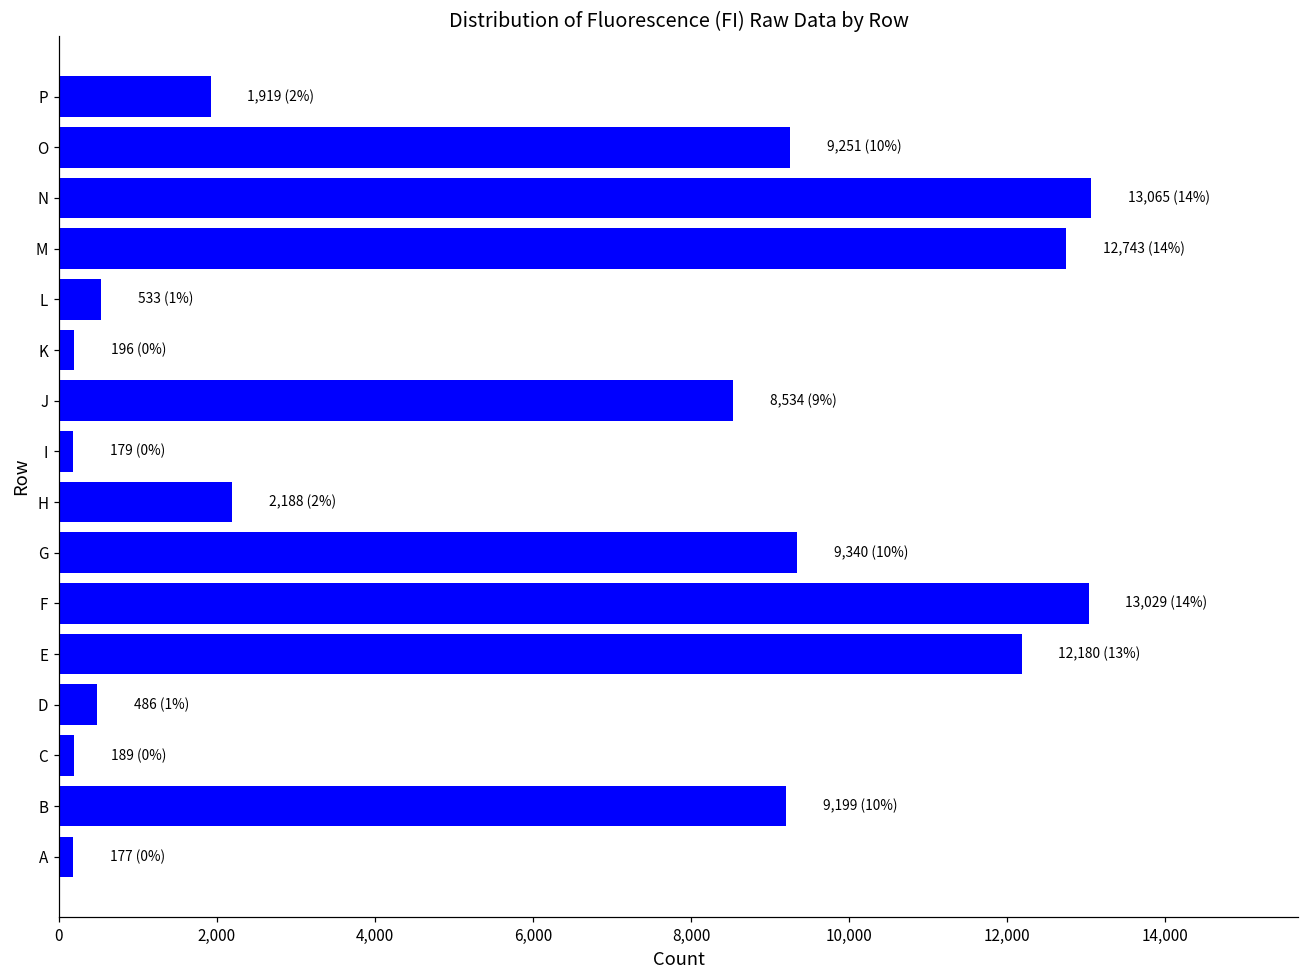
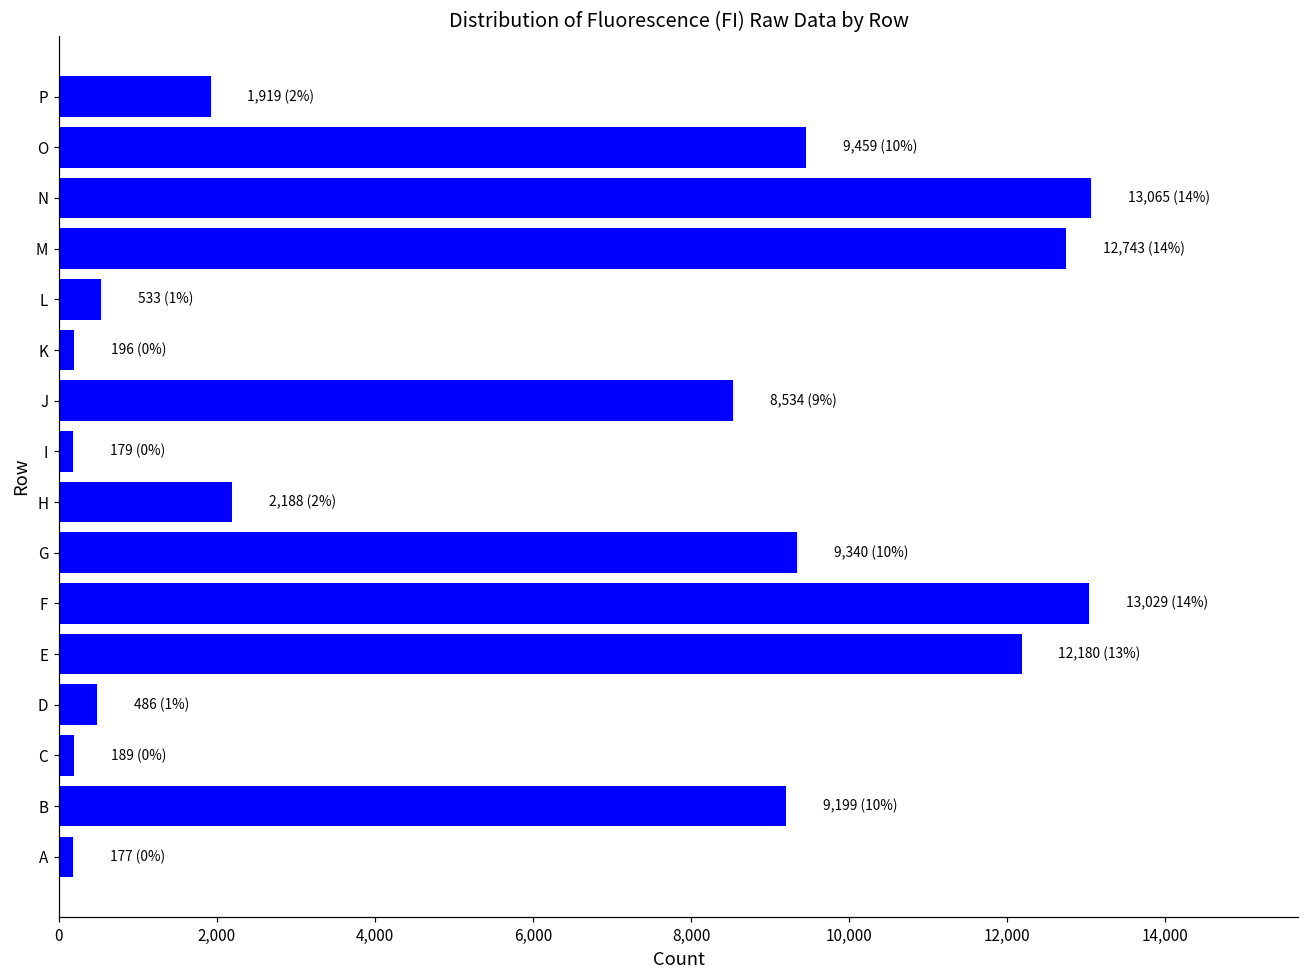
O: 9,251 -> 9,459
